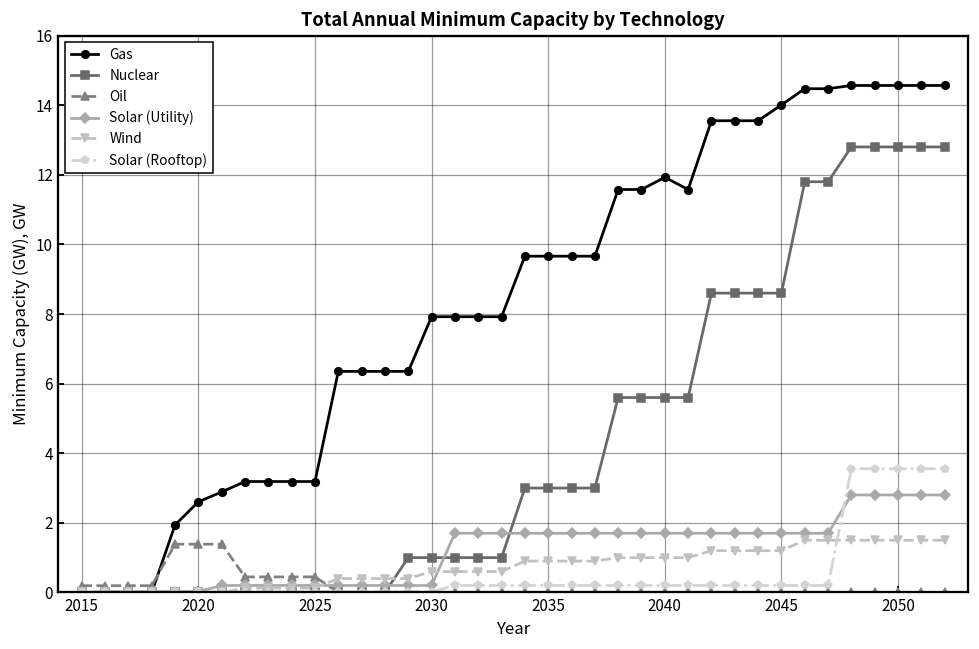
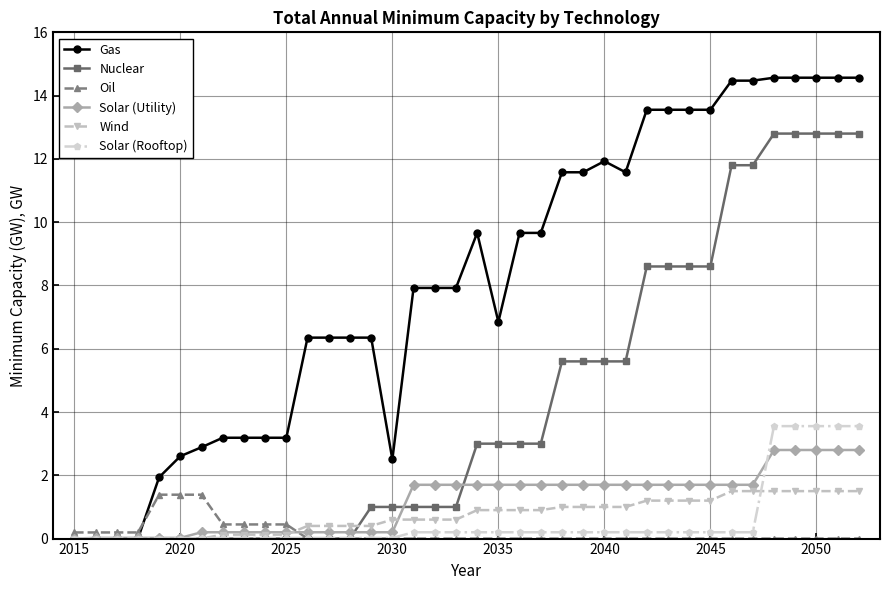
Gas, 2030: 7.9 -> 2.5
Gas, 2035: 9.7 -> 6.9
Gas, 2045: 14.0 -> 13.6
